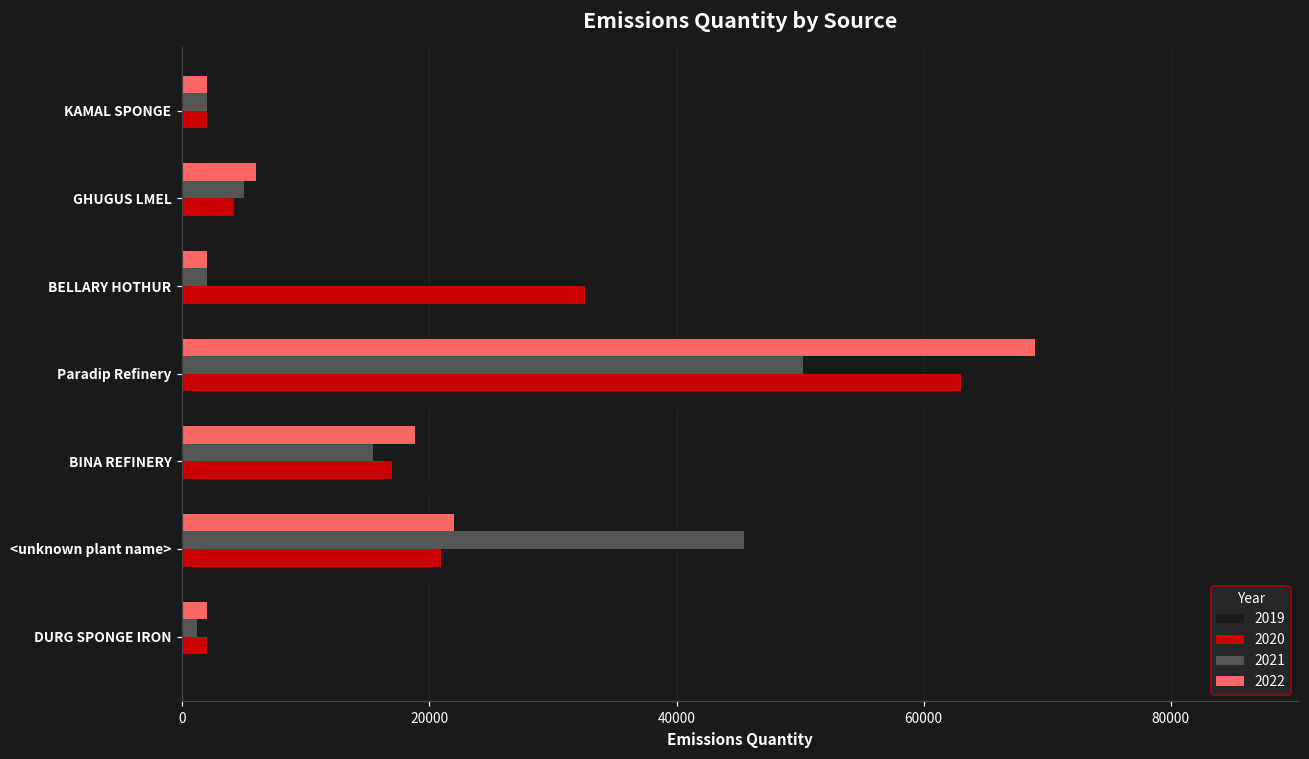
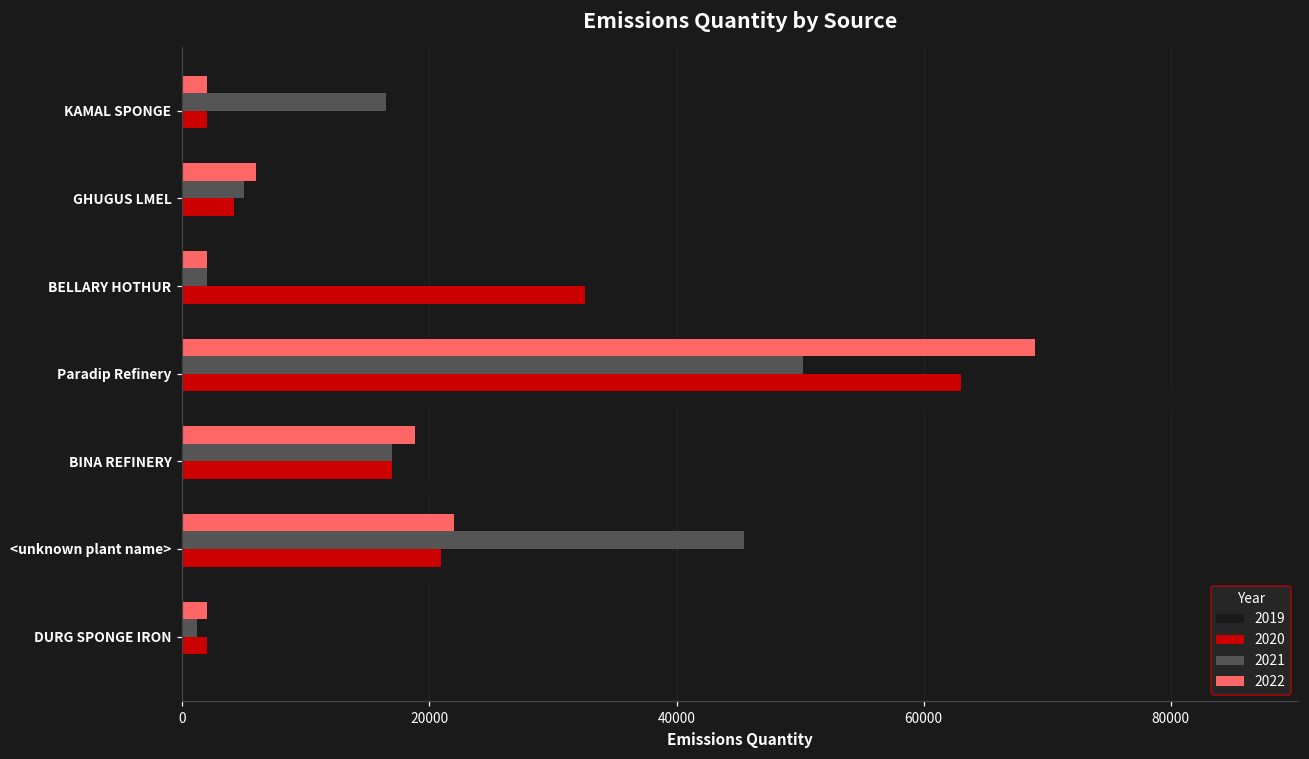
2021, KAMAL SPONGE: 2000 -> 16500
2021, BINA REFINERY: 15500 -> 17000
